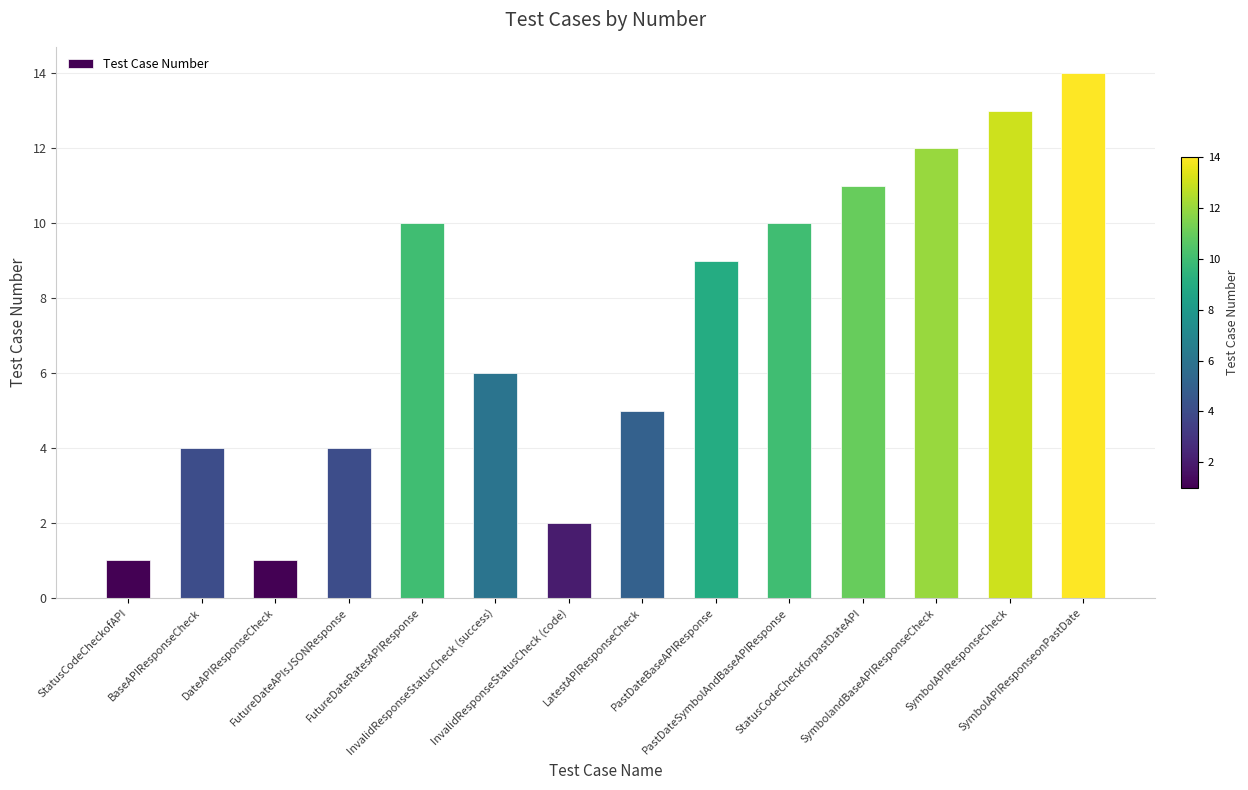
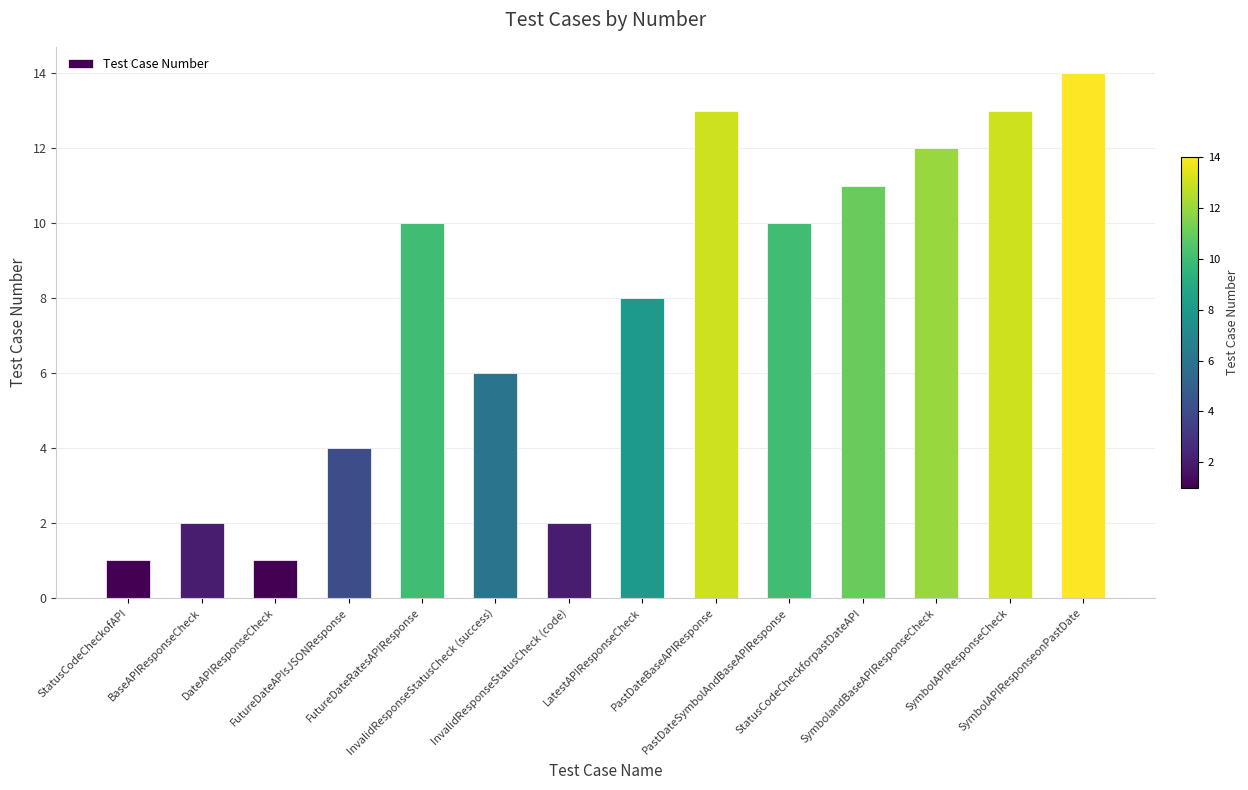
BaseAPIResponseCheck: 4 -> 2
LatestAPIResponseCheck: 5 -> 8
PastDateBaseAPIResponse: 9 -> 13
